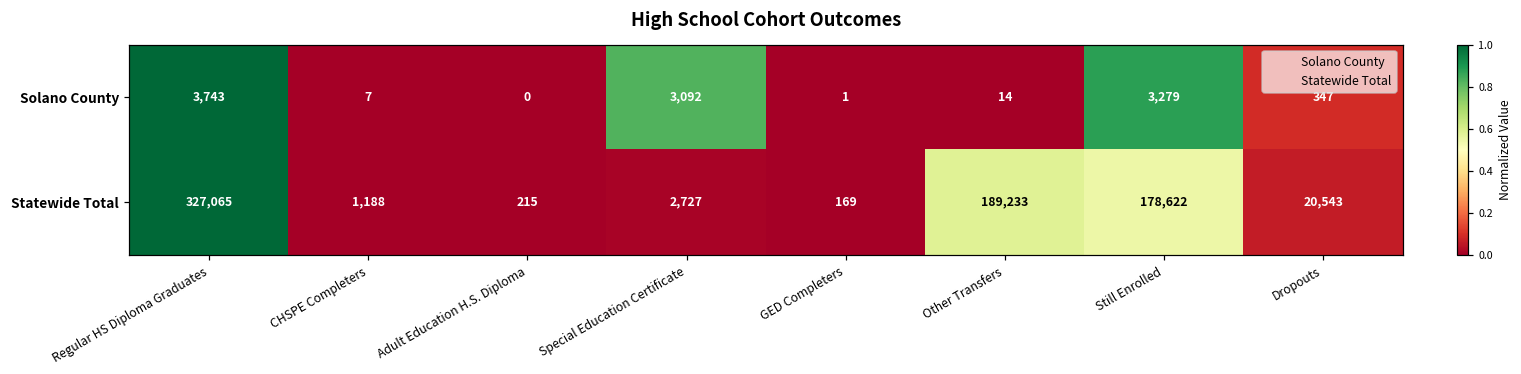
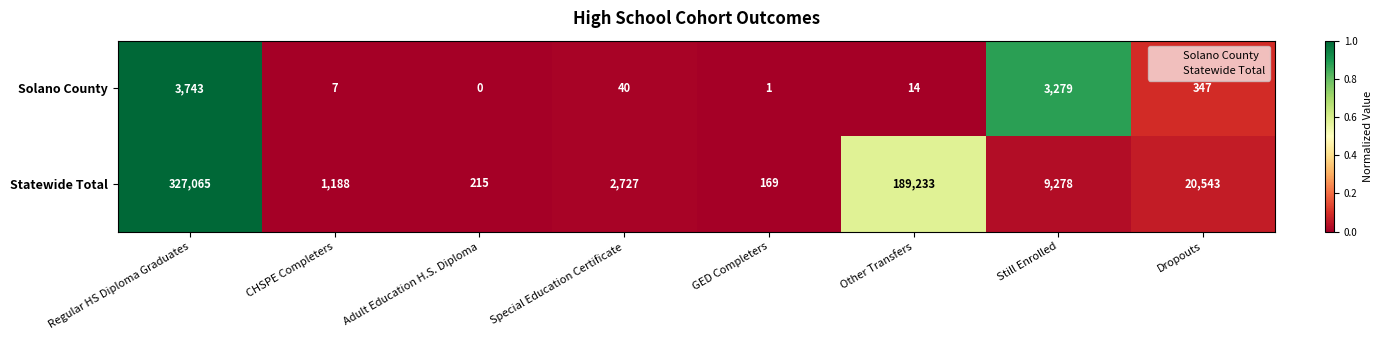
Solano County, Special Education Certificate: 3,092 -> 40
Statewide Total, Still Enrolled: 178,622 -> 9,278
